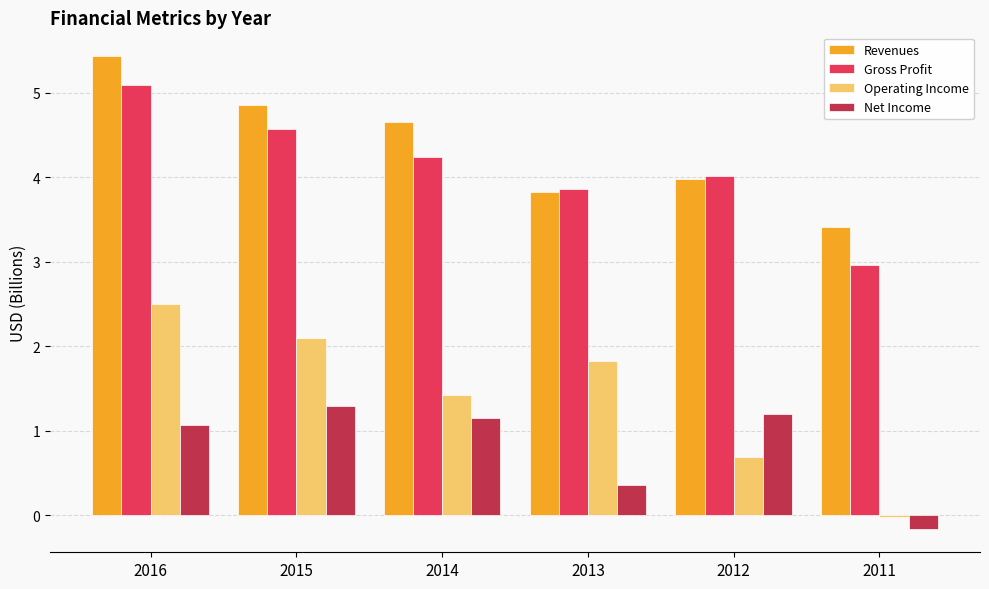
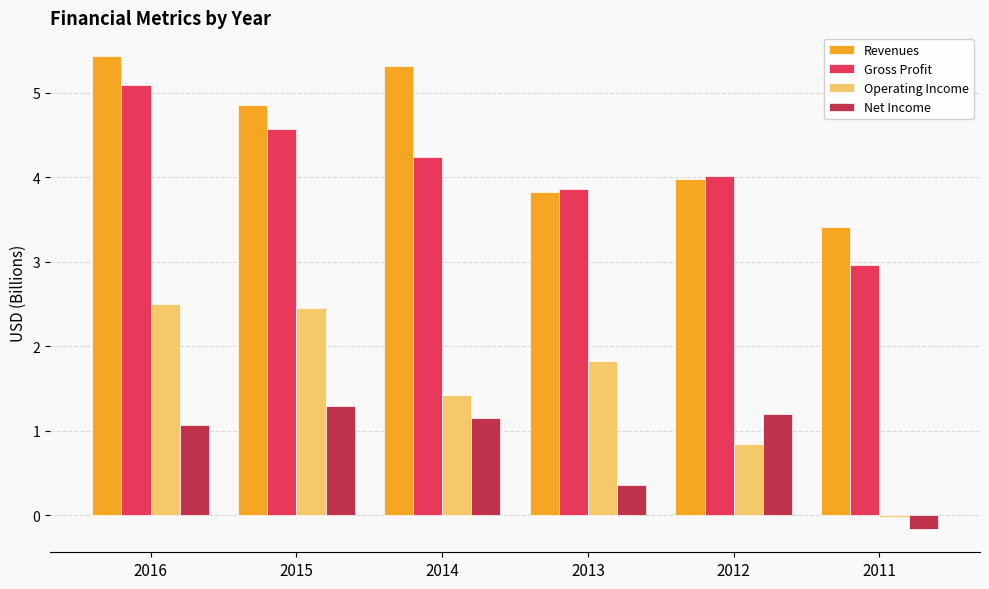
Operating Income, 2015: 2.1 -> 2.5
Revenues, 2014: 4.7 -> 5.3
Operating Income, 2012: 0.7 -> 0.8
